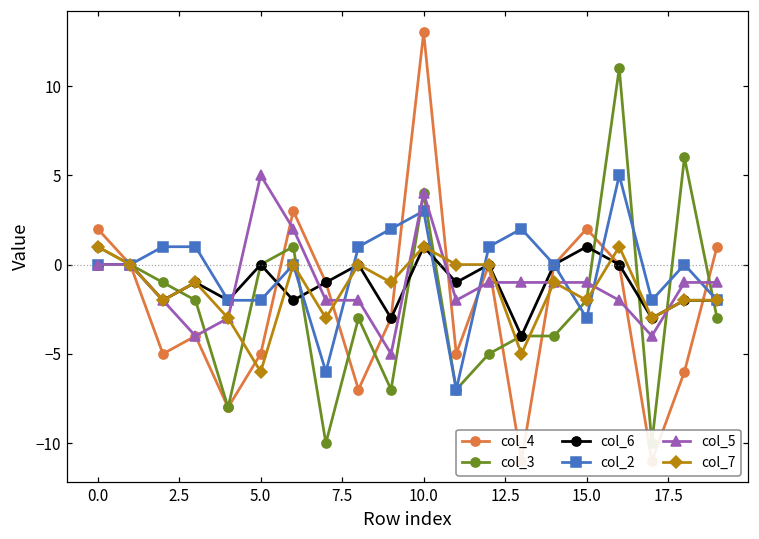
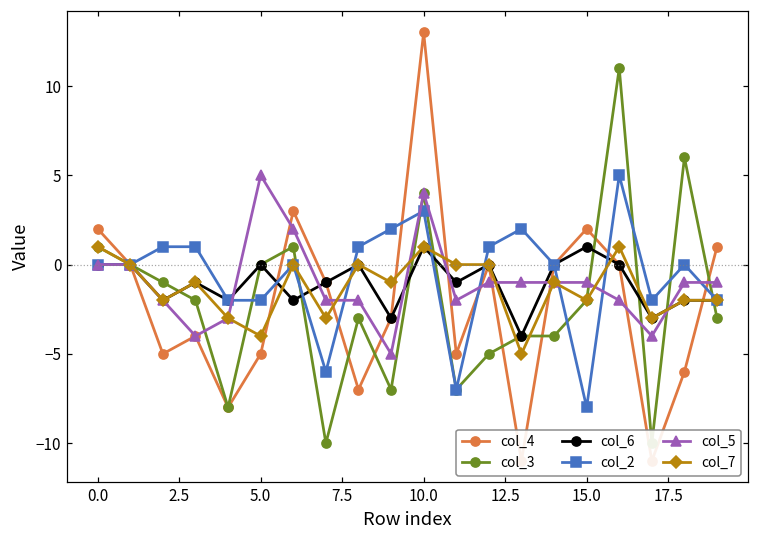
col_7, 5.0: -6 -> -4
col_2, 15.0: -3 -> -8
